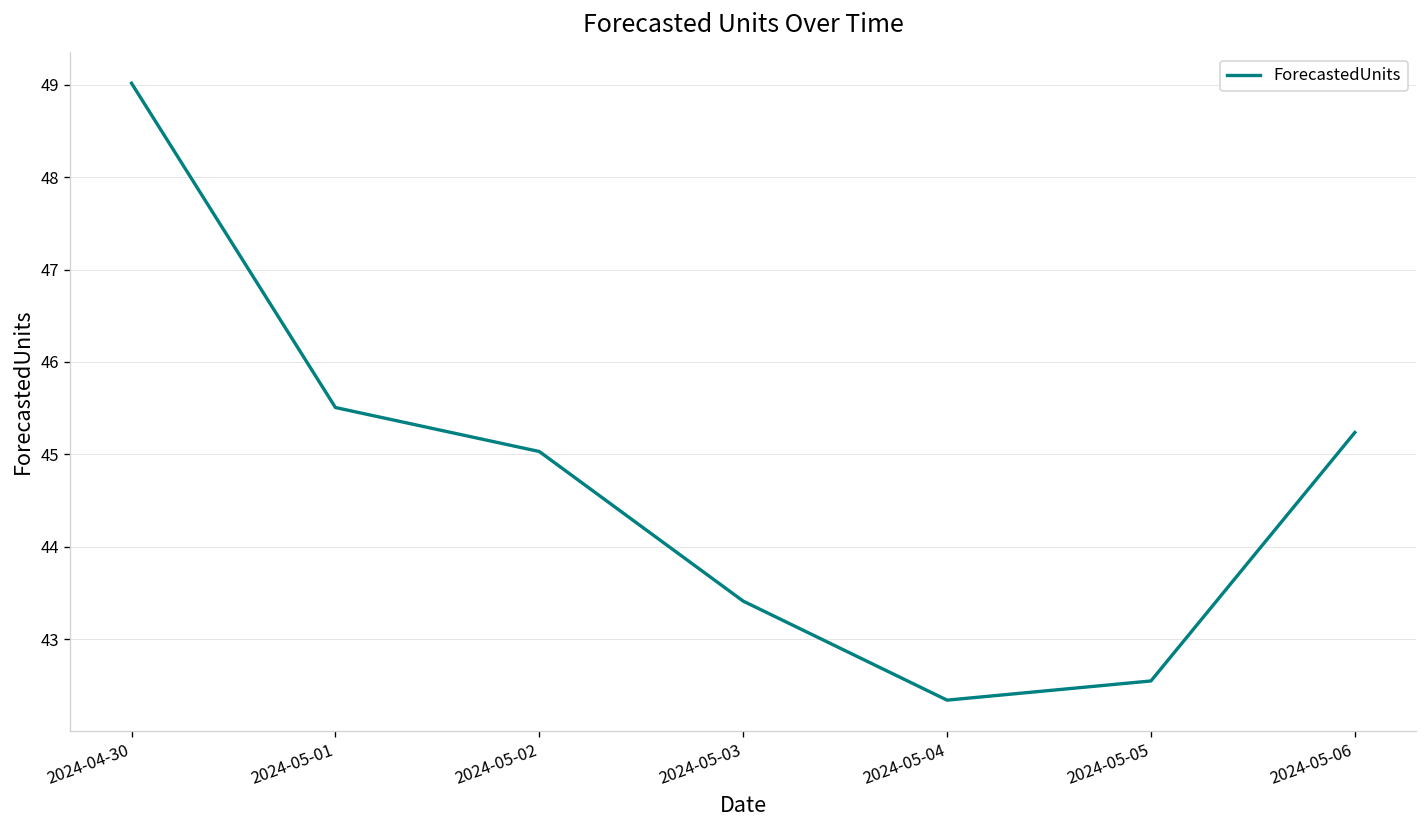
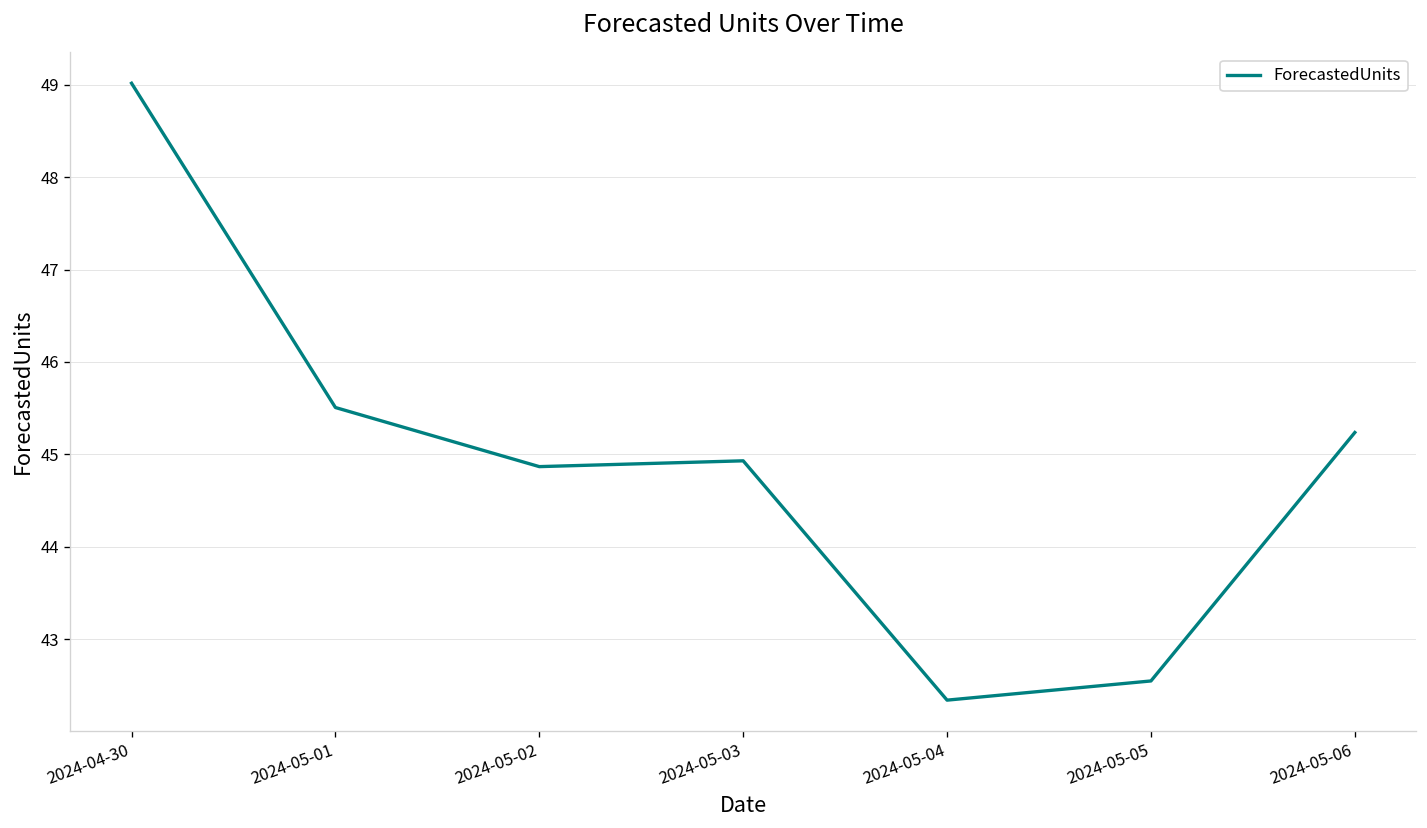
2024-05-02: 45.0 -> 44.9
2024-05-03: 43.4 -> 44.9
